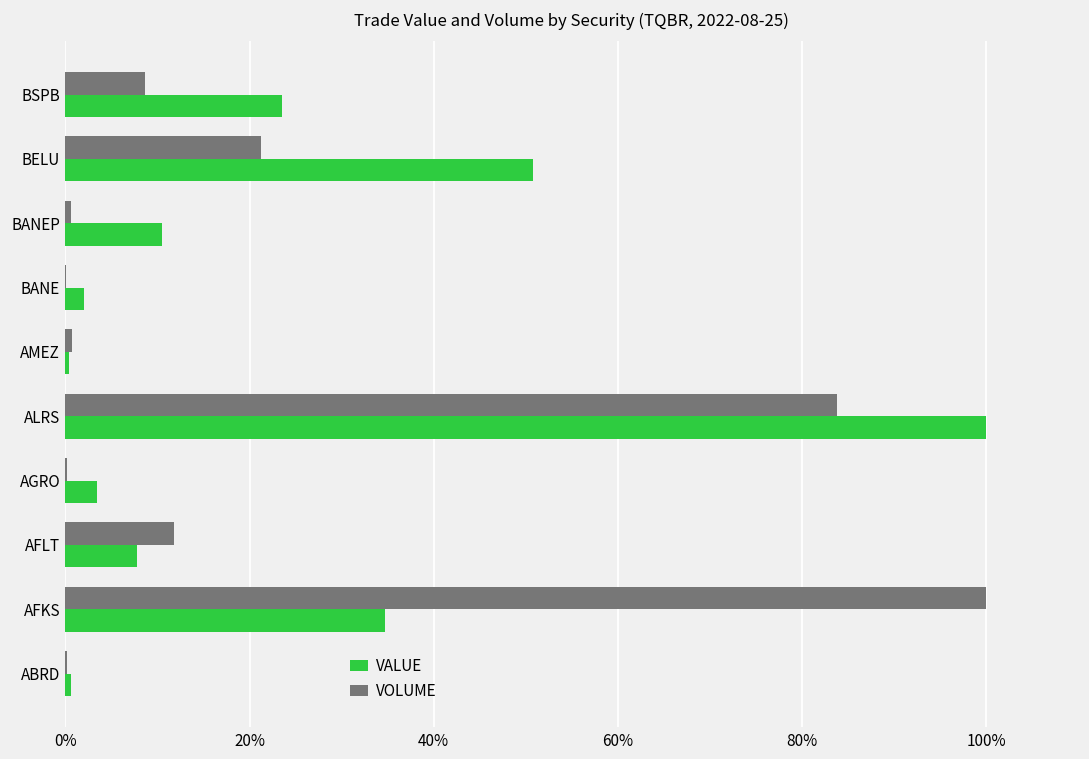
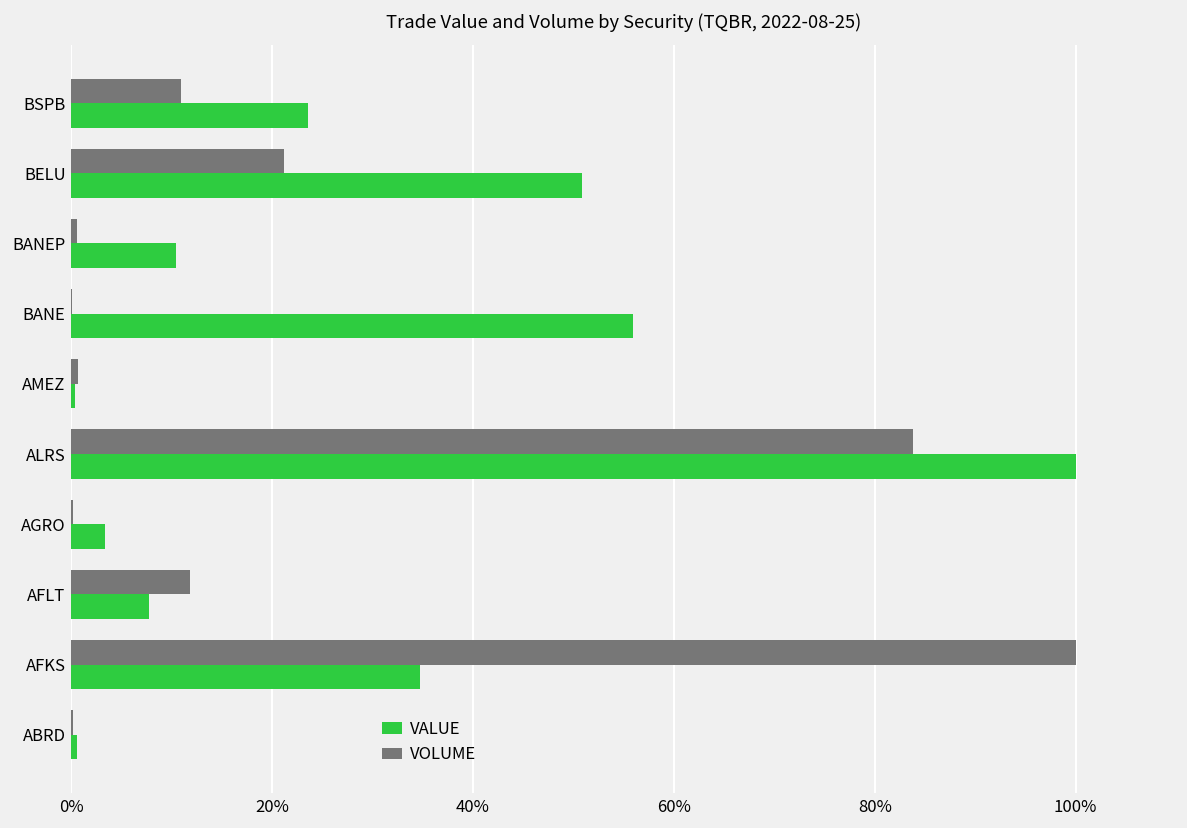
VOLUME, BSPB: 9% -> 11%
VALUE, BANE: 2% -> 56%
